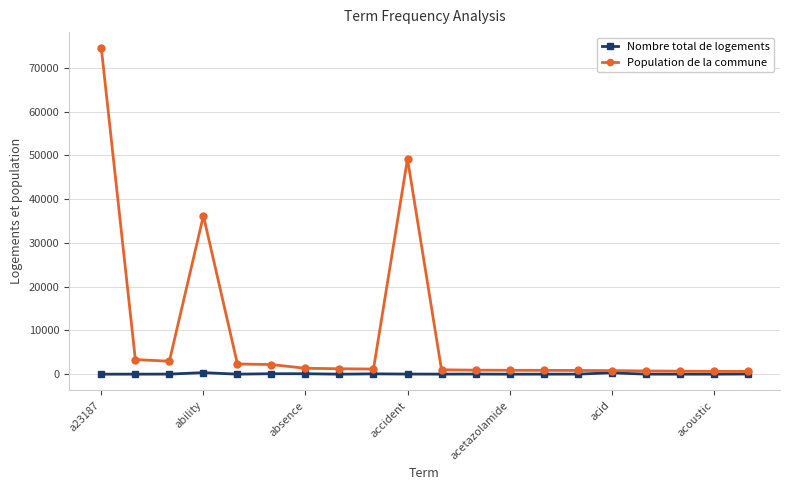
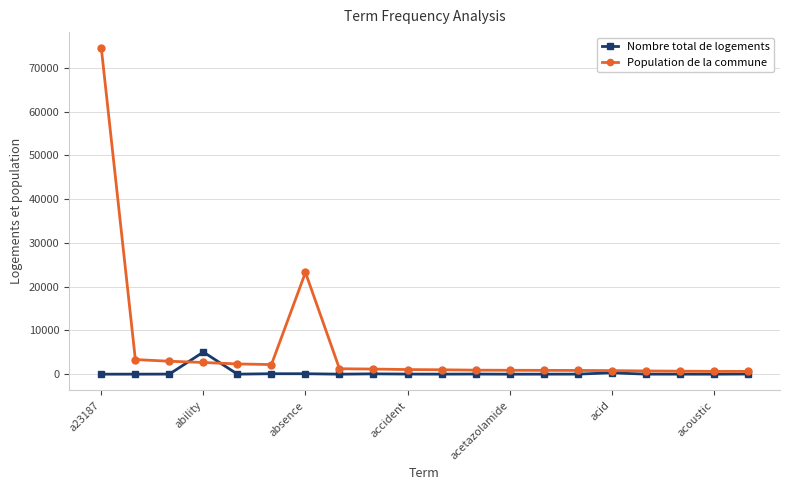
Nombre total de logements, ability: 0 -> 5000
Population de la commune, ability: 36000 -> 3000
Population de la commune, absence: 1000 -> 23000
Population de la commune, accident: 49000 -> 1000
